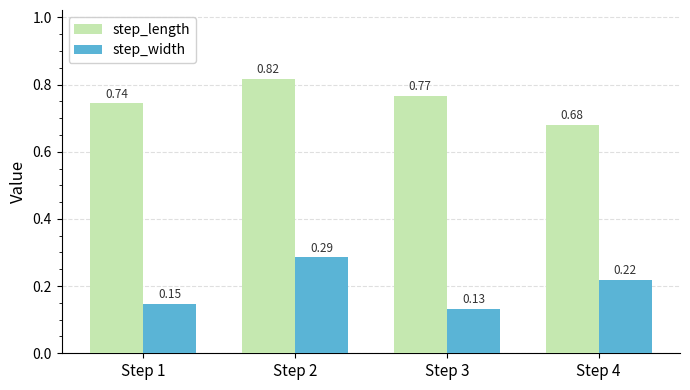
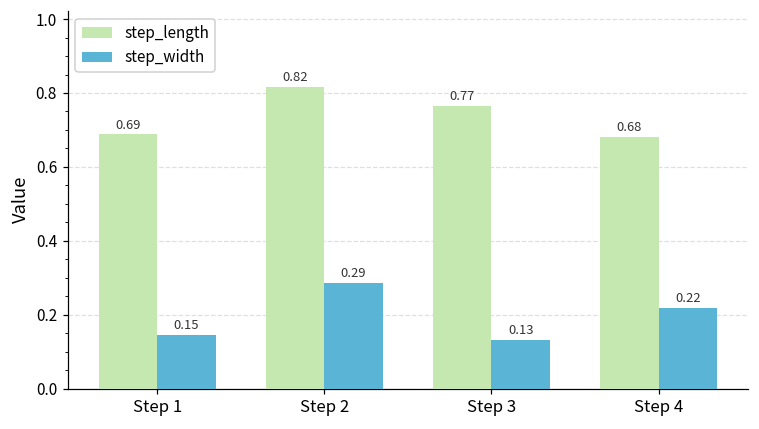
step_length, Step 1: 0.74 -> 0.69
